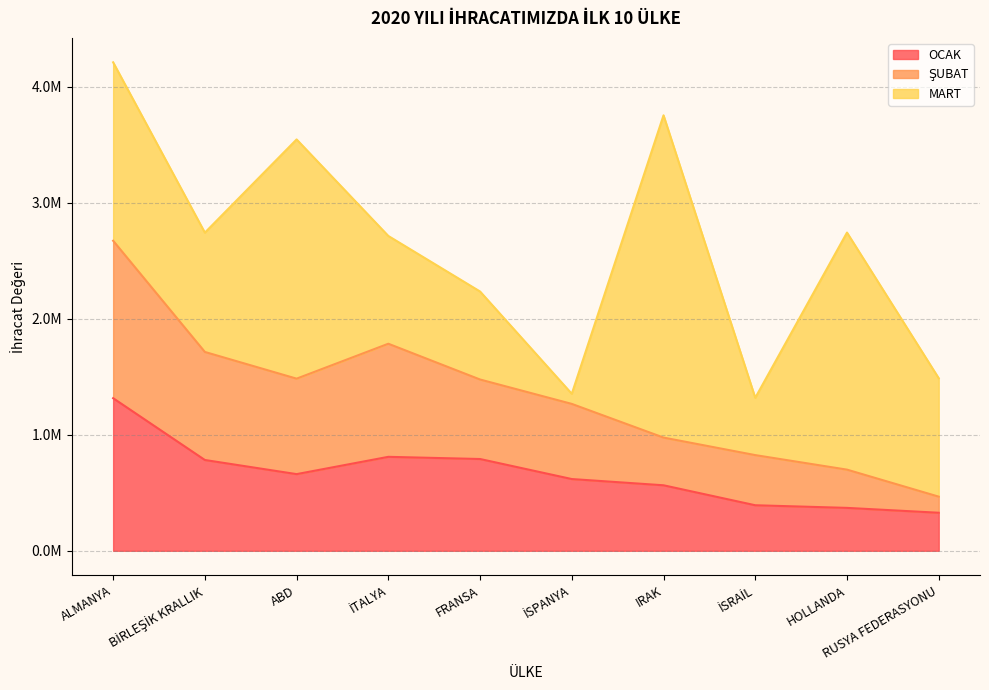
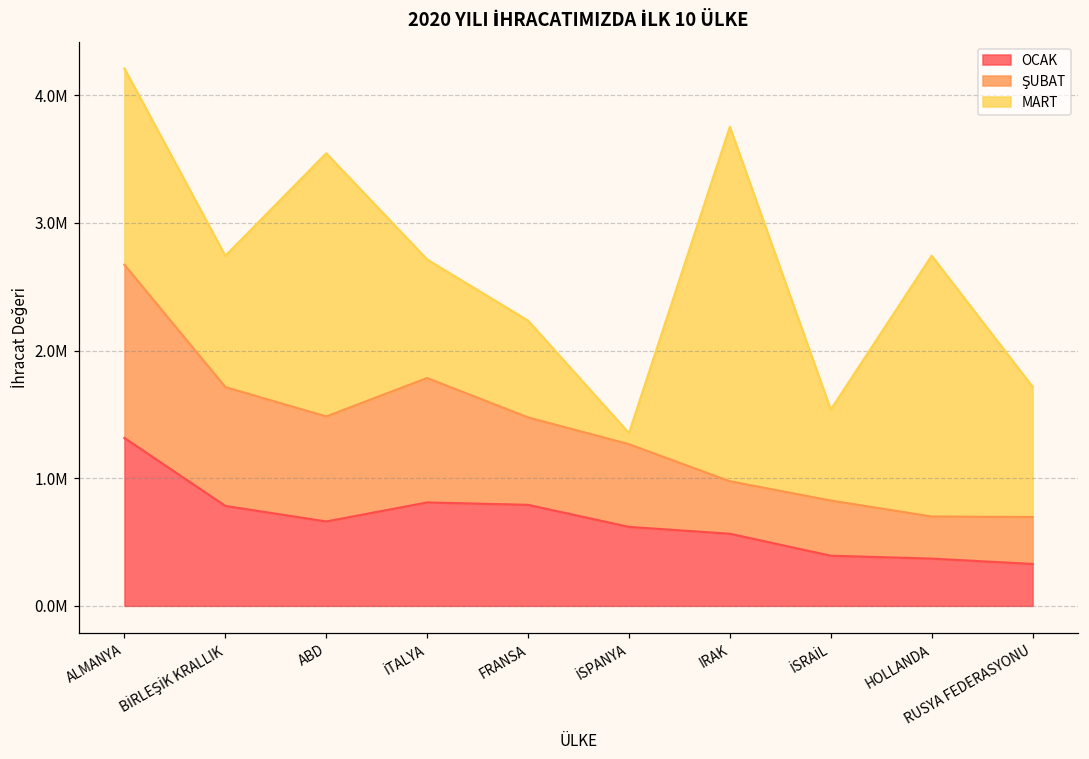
MART, İSRAİL: 490000 -> 710000
ŞUBAT, RUSYA FEDERASYONU: 140000 -> 370000
